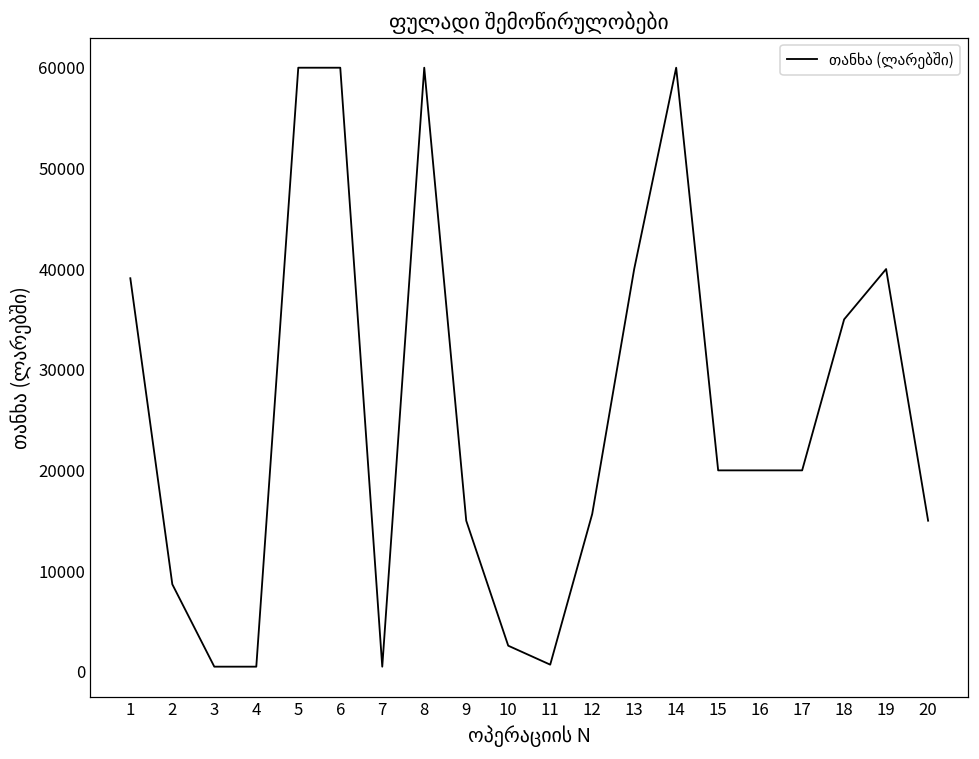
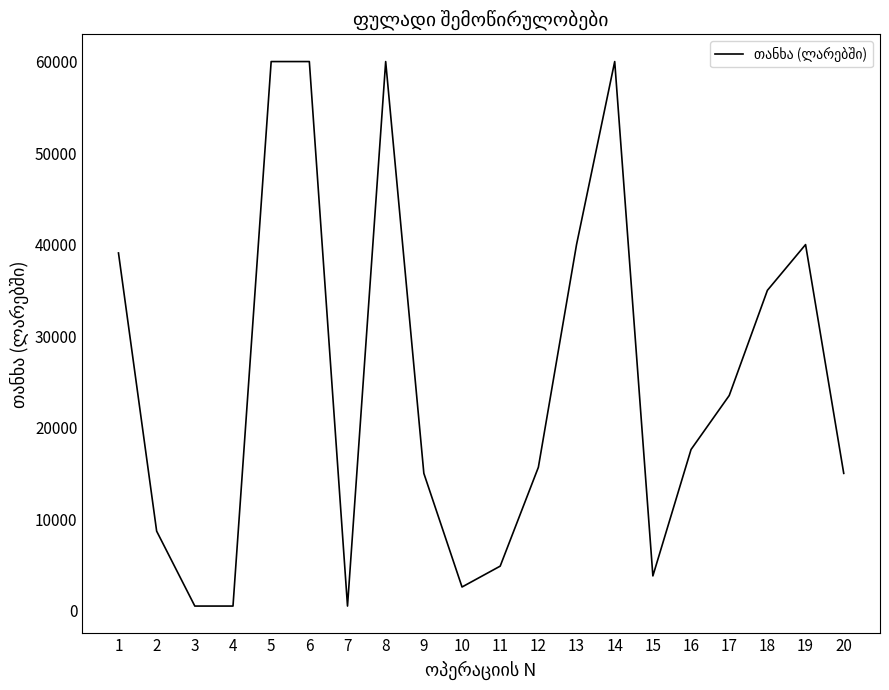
11: 1000 -> 5000
15: 20000 -> 4000
16: 20000 -> 18000
17: 20000 -> 24000
